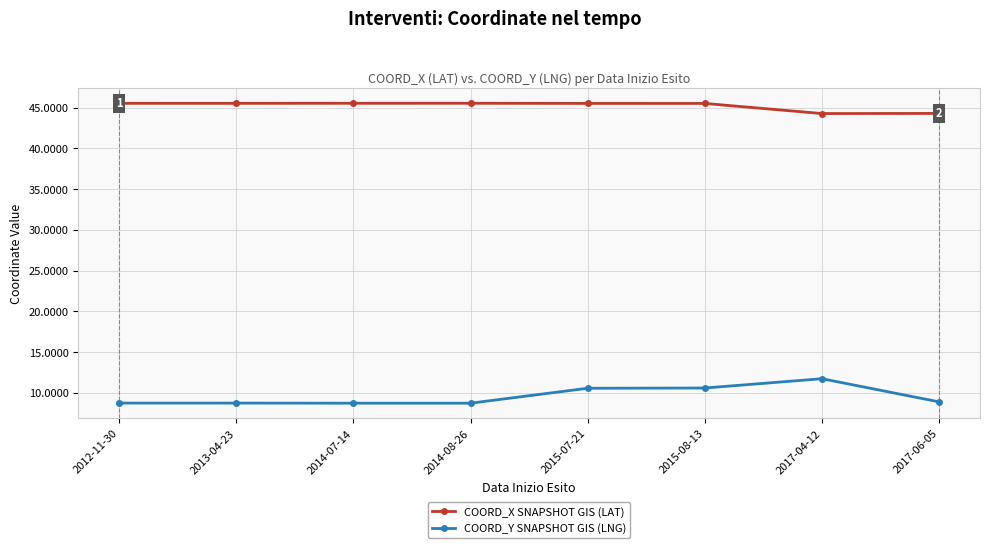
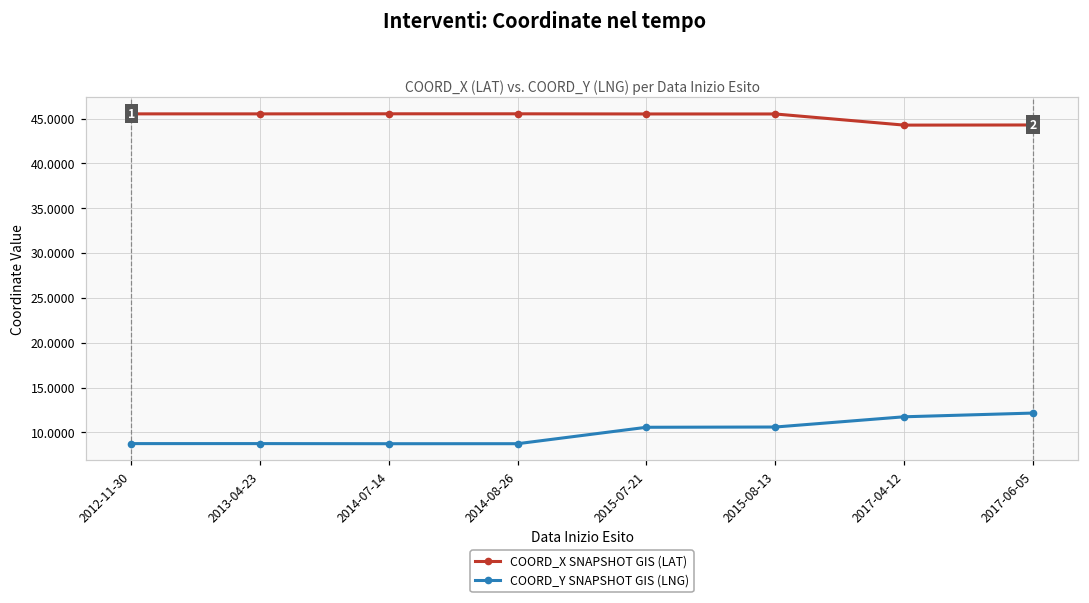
COORD_Y SNAPSHOT GIS (LNG), 2017-06-05: 9 -> 12
